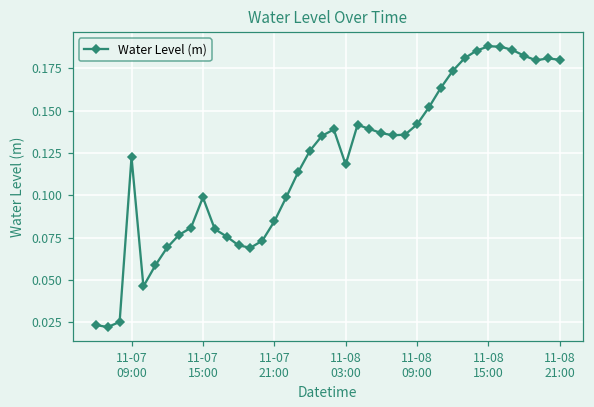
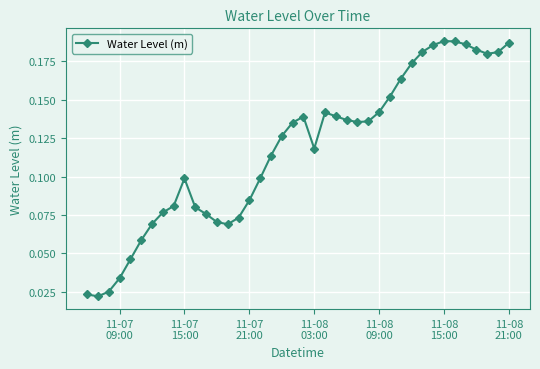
11-07 09:00: 0.123 -> 0.034
11-08 21:00: 0.180 -> 0.187
